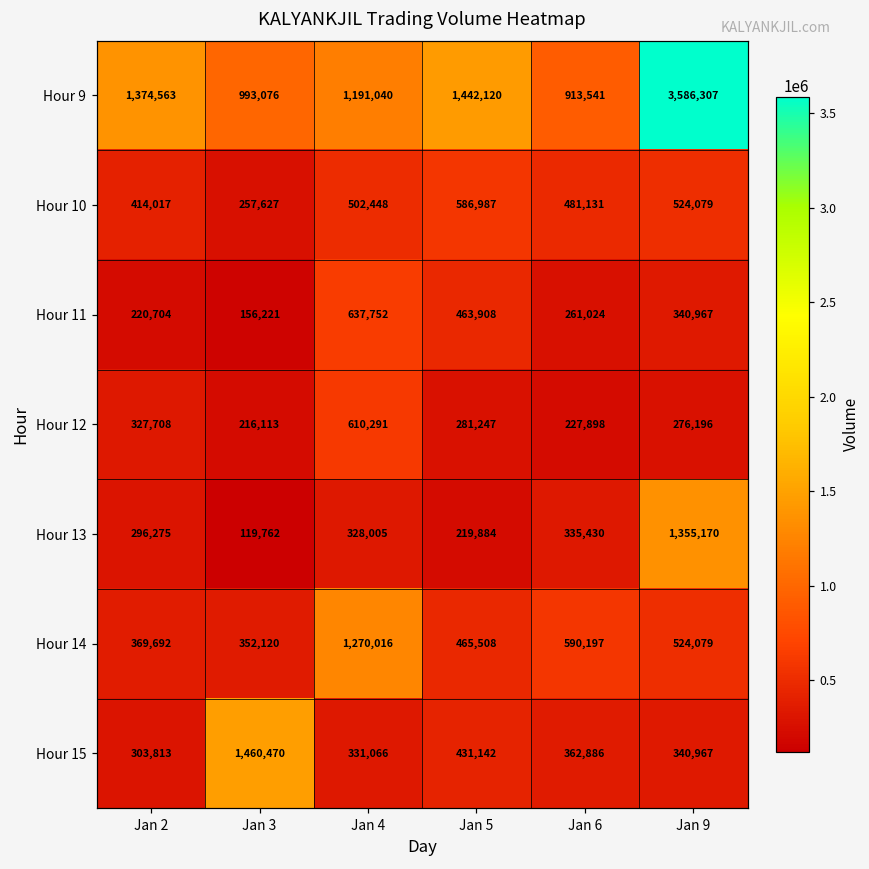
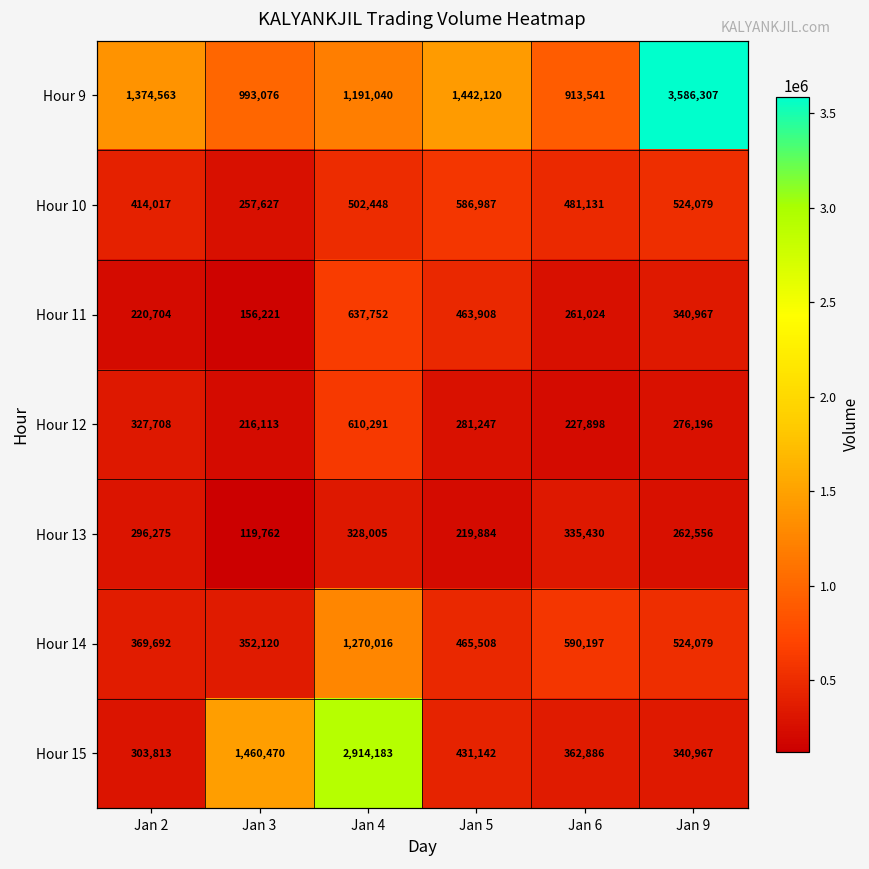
Hour 13, Jan 9: 1,355,170 -> 262,556
Hour 15, Jan 4: 331,066 -> 2,914,183
